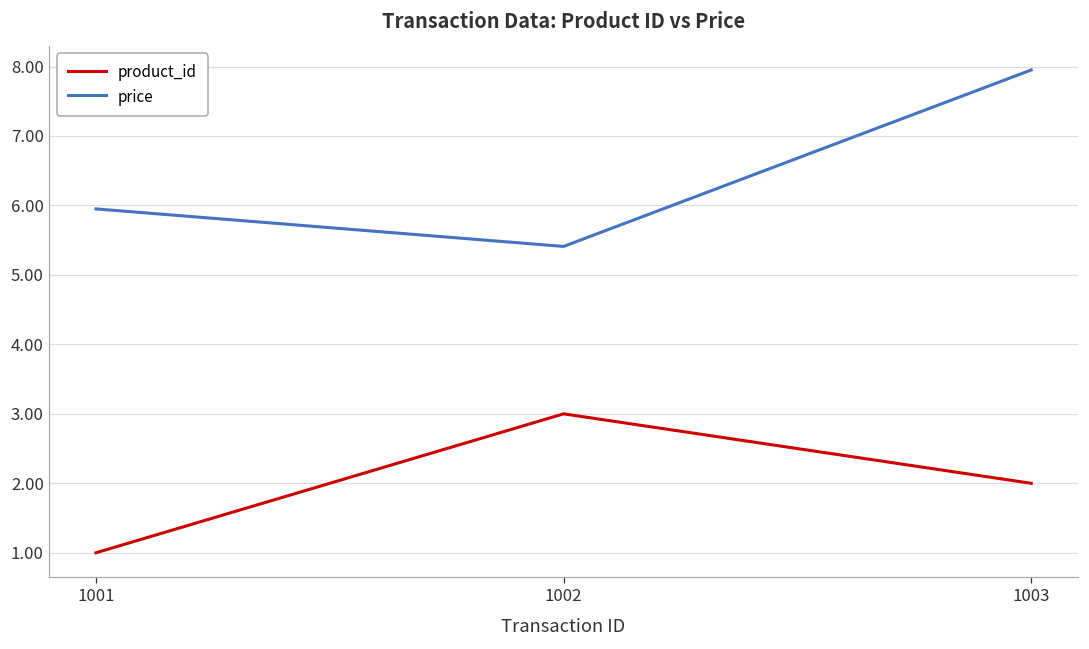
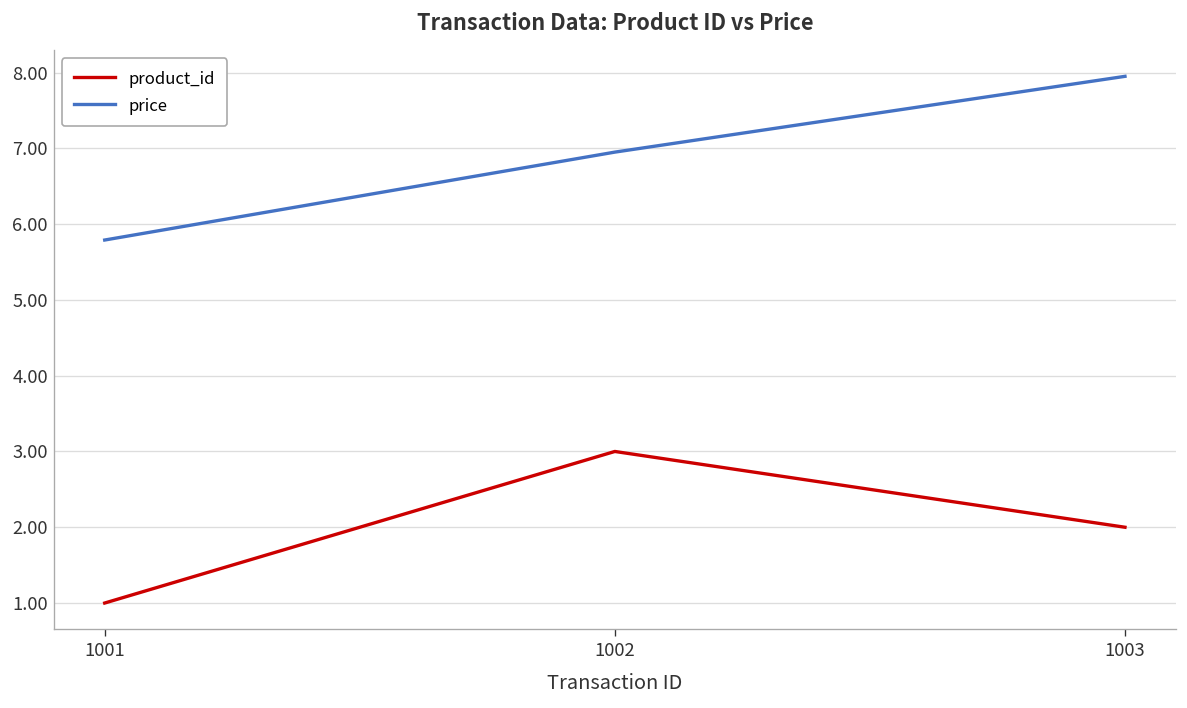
price, 1001: 6.0 -> 5.8
price, 1002: 5.4 -> 7.0
